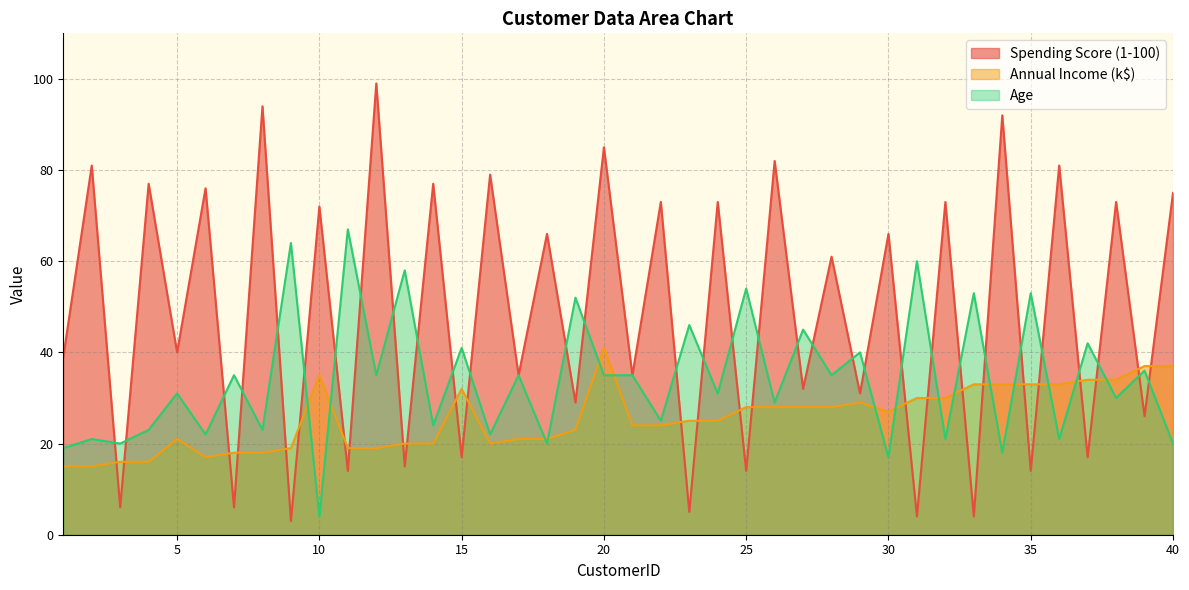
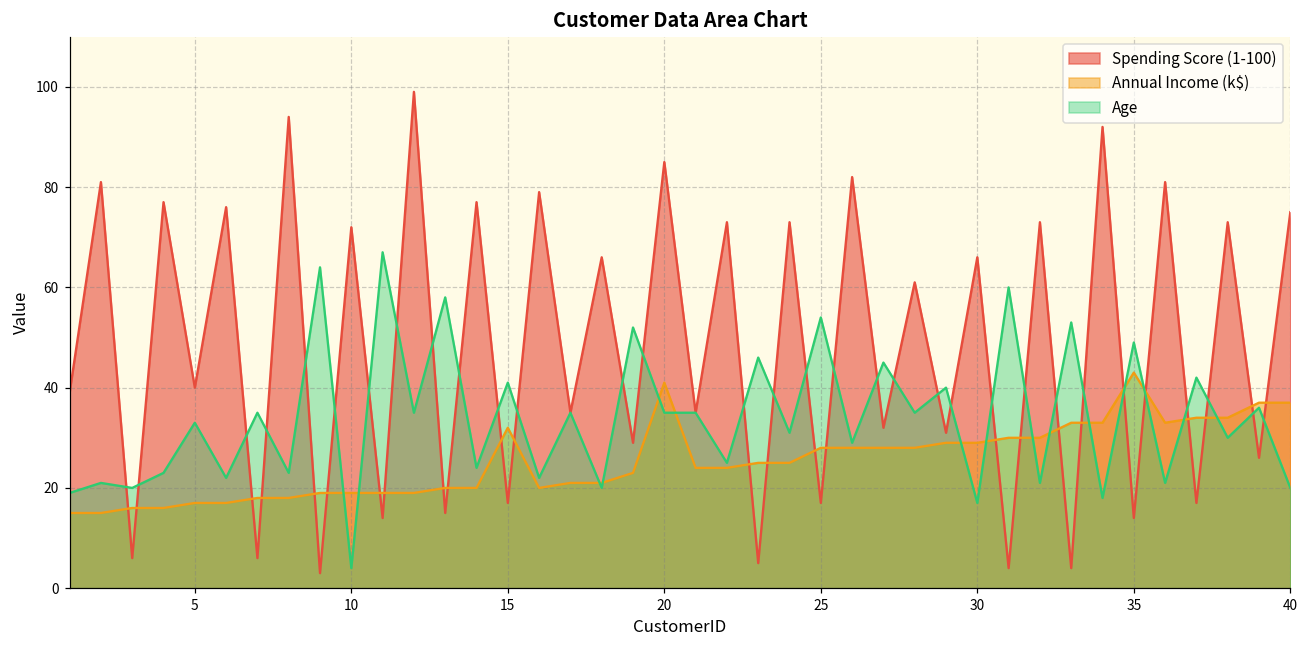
Annual Income (k$), 5: 21 -> 17
Age, 5: 31 -> 33
Annual Income (k$), 10: 35 -> 19
Spending Score (1-100), 25: 14 -> 17
Annual Income (k$), 30: 27 -> 29
Annual Income (k$), 35: 33 -> 43
Age, 35: 53 -> 49
